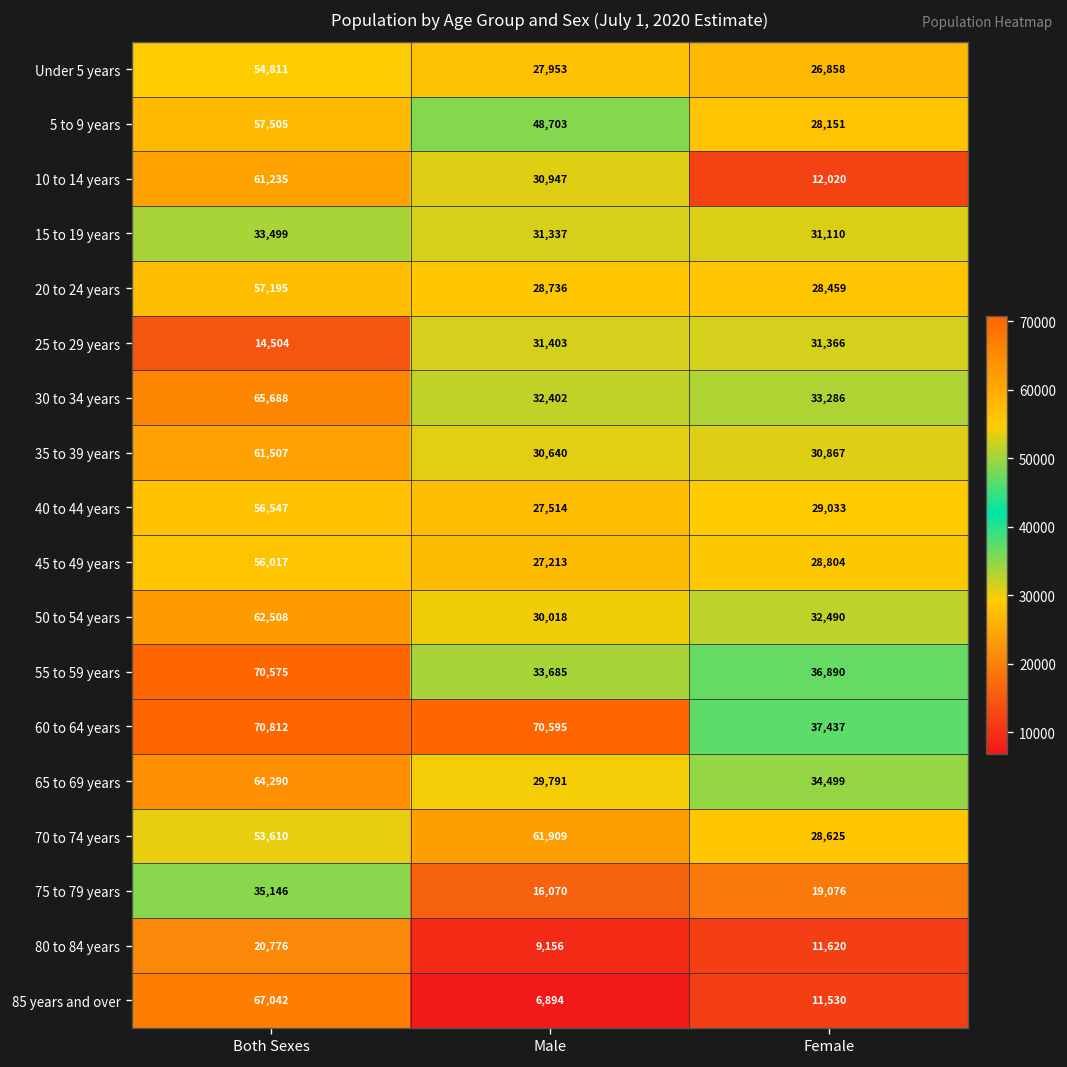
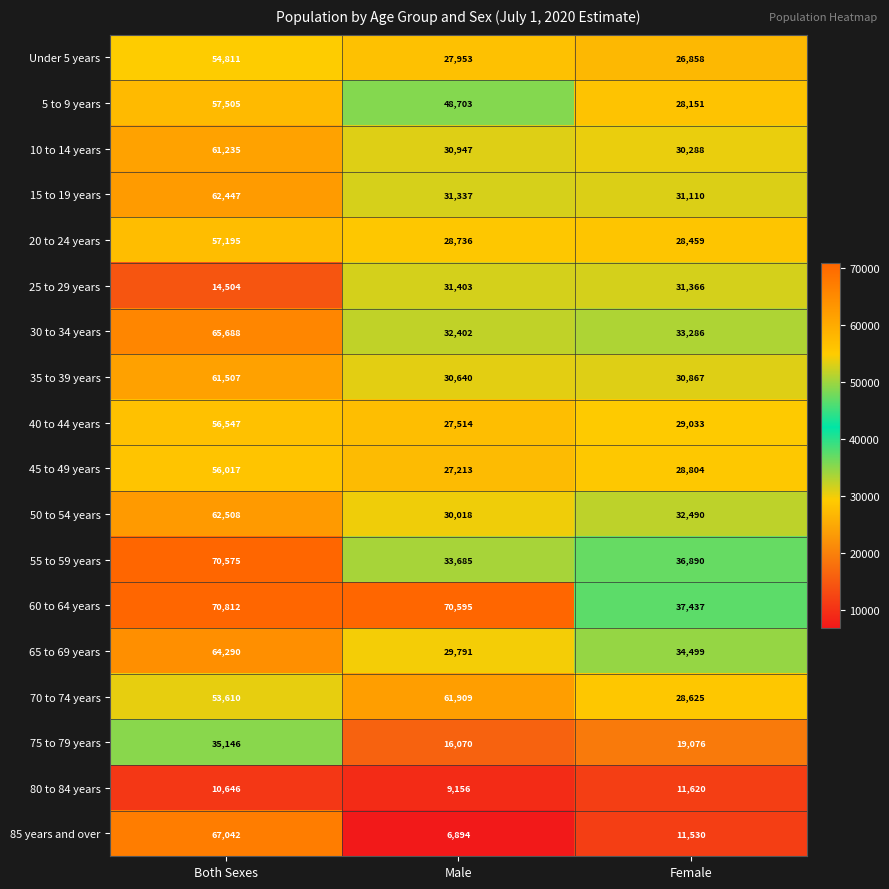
10 to 14 years, Female: 12,020 -> 30,288
15 to 19 years, Both Sexes: 33,499 -> 62,447
80 to 84 years, Both Sexes: 20,776 -> 10,646
